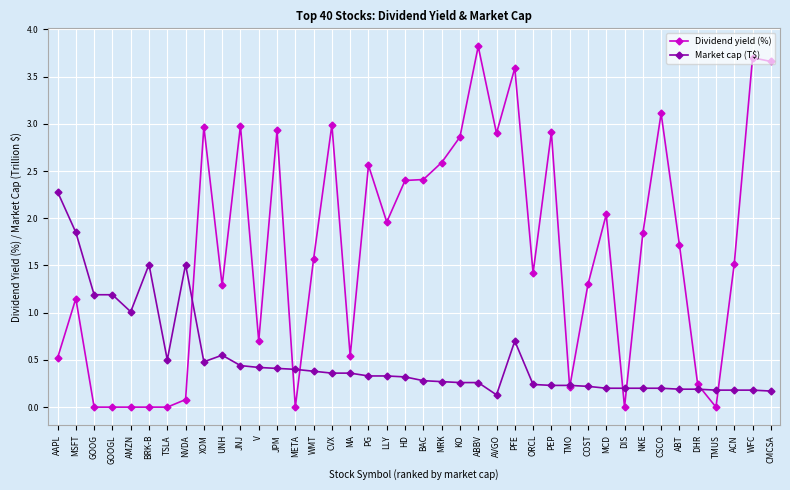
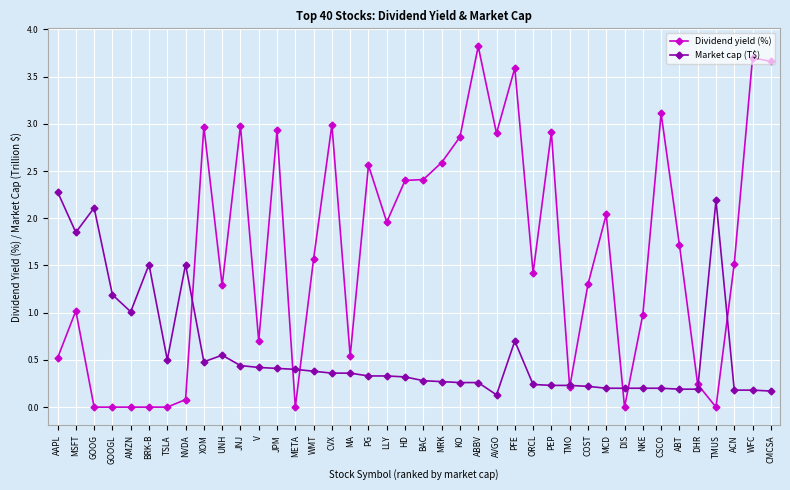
Dividend yield (%), MSFT: 1.2 -> 1.0
Market cap (T$), GOOG: 1.2 -> 2.1
Dividend yield (%), NKE: 1.8 -> 1.0
Market cap (T$), TMUS: 0.2 -> 2.2
